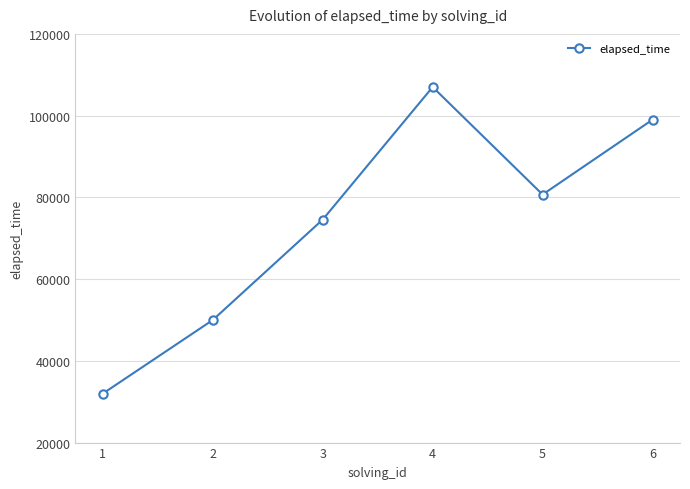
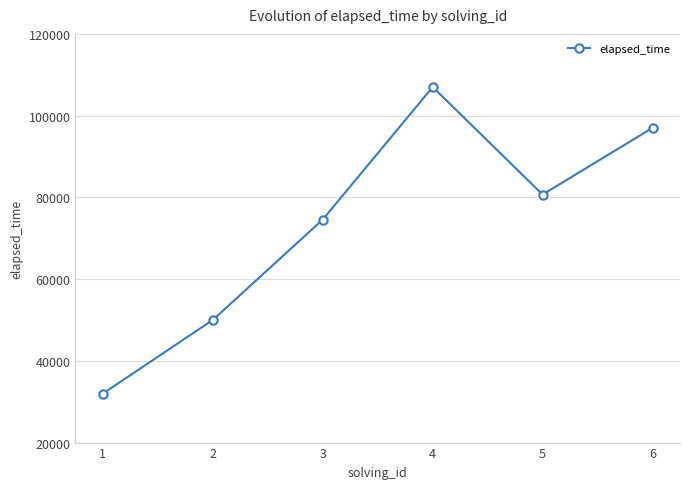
6: 99000 -> 97000
